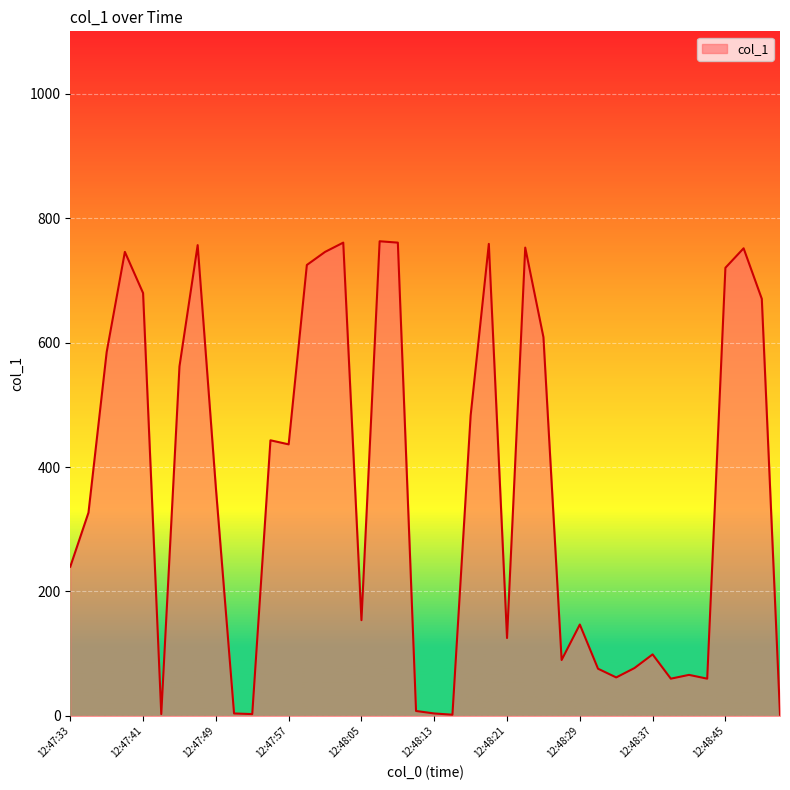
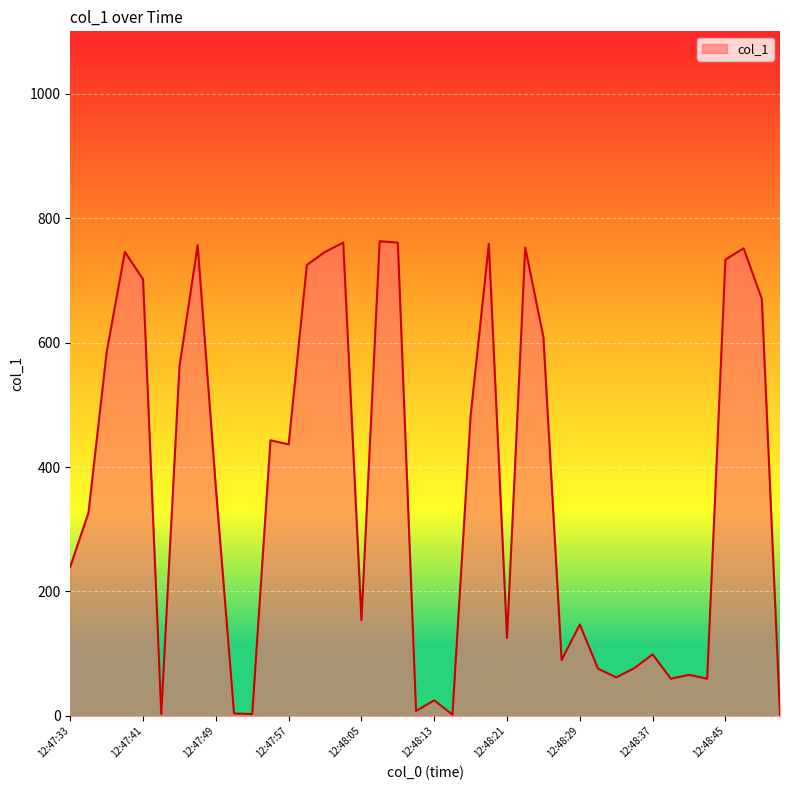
12:47:41: 680 -> 700
12:48:13: 0 -> 30
12:48:45: 720 -> 730
